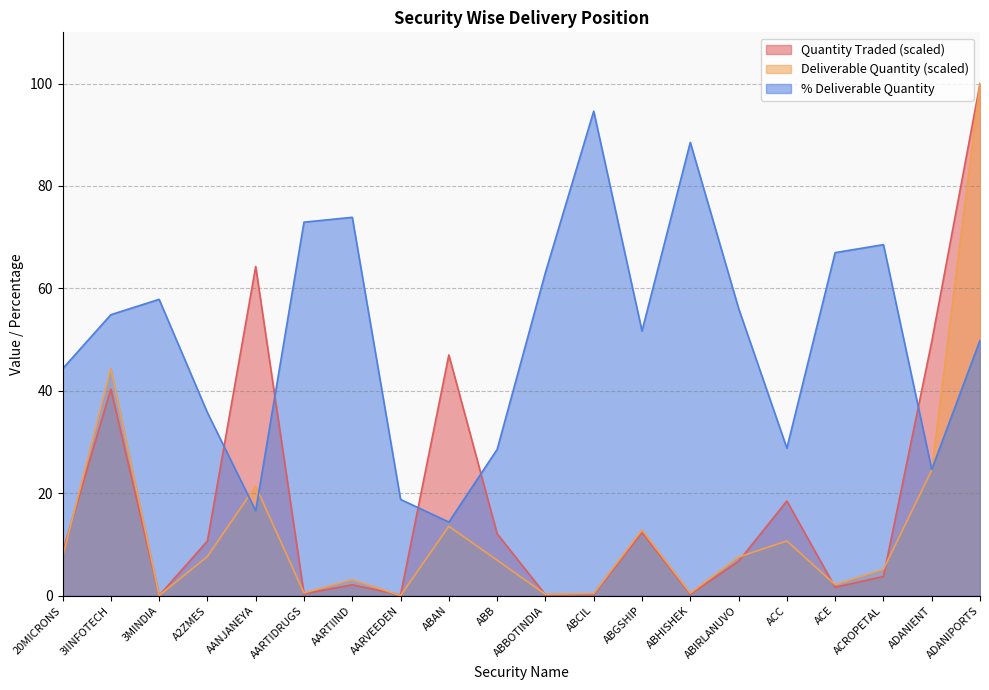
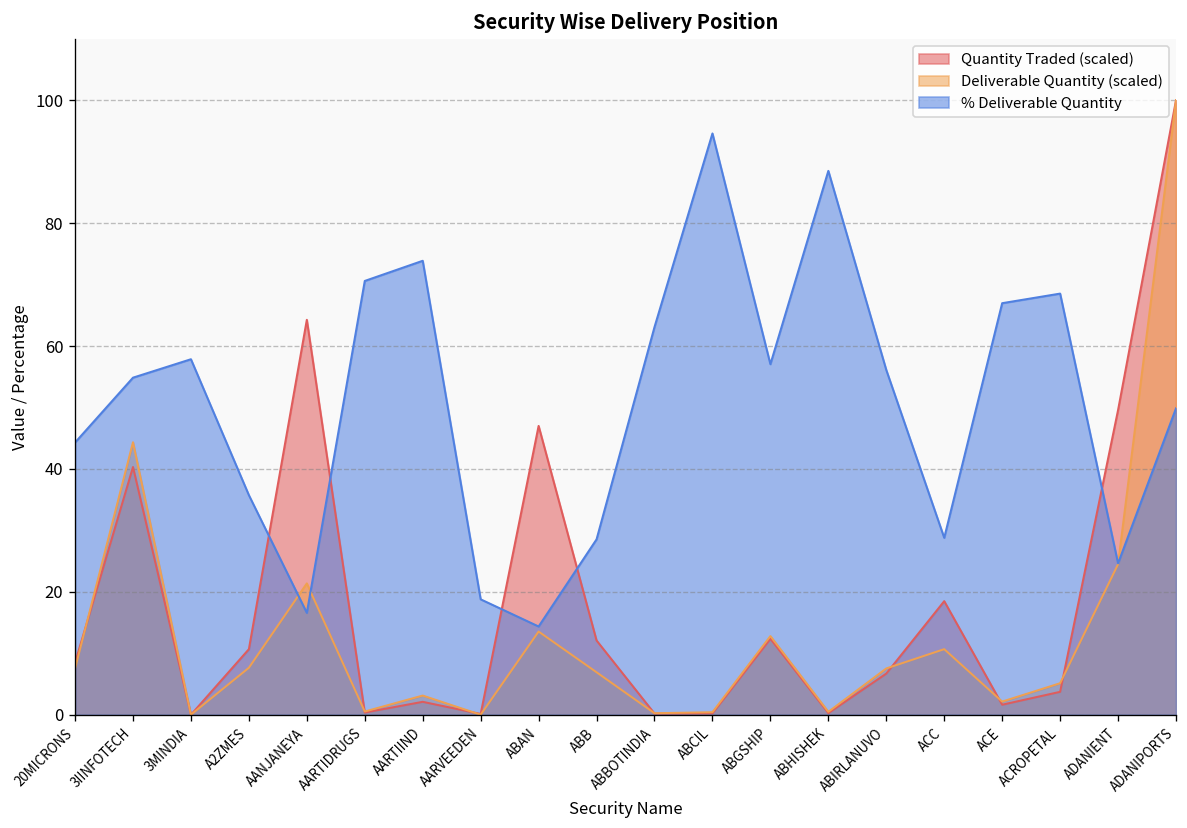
% Deliverable Quantity, AARTIDRUGS: 73 -> 71
% Deliverable Quantity, ABGSHIP: 52 -> 57
